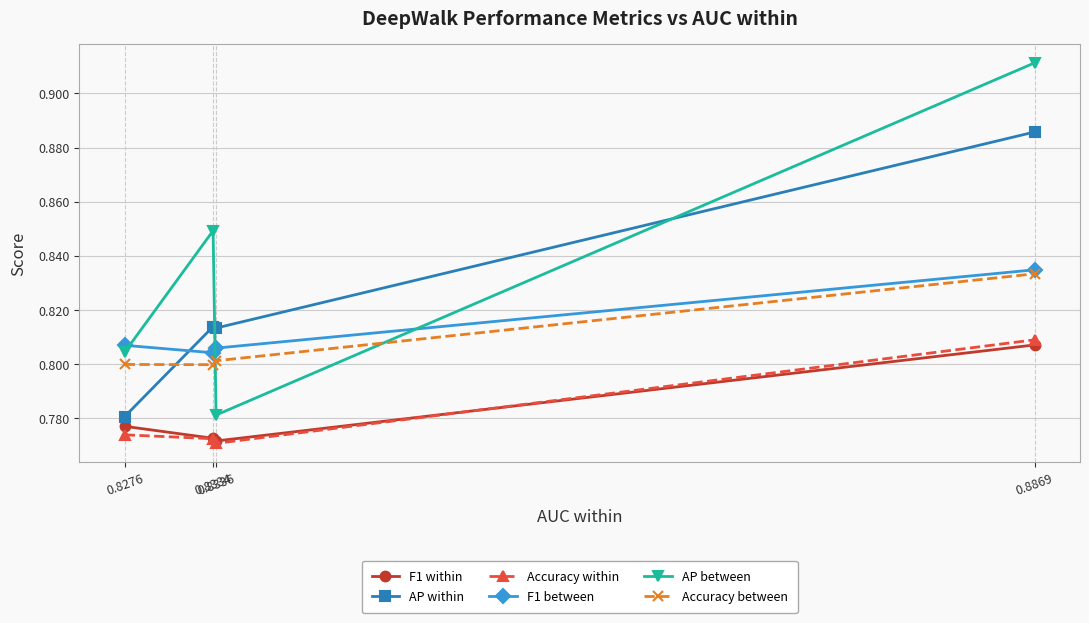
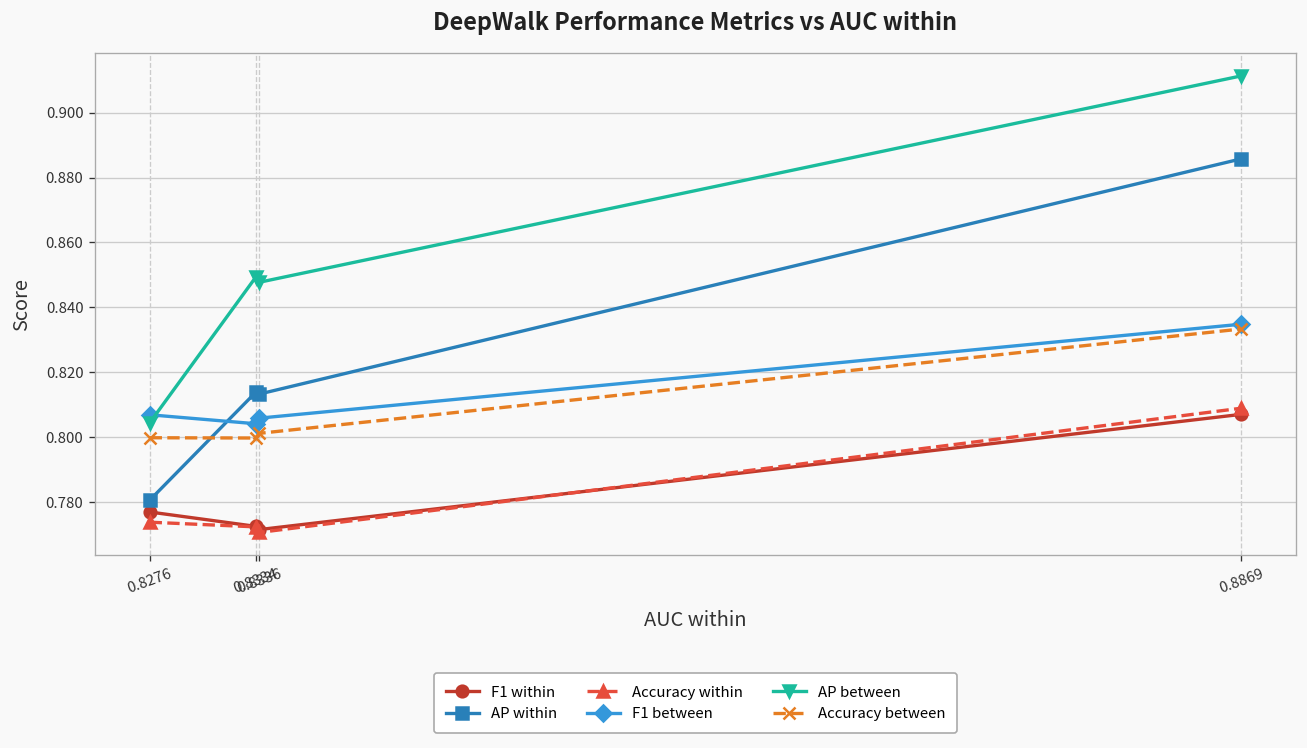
AP between, 0.8336: 0.781 -> 0.848
